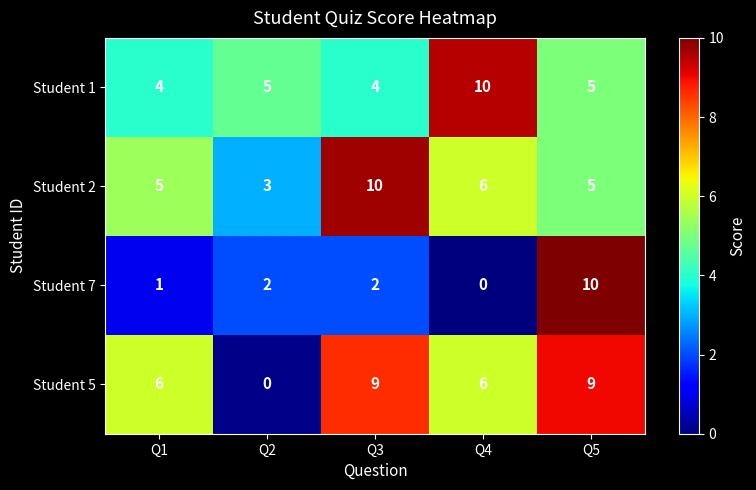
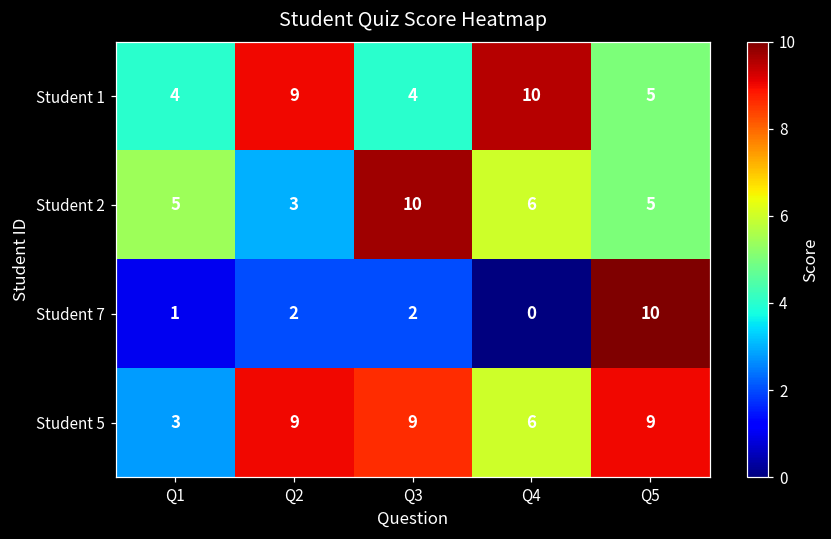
Student 1, Q2: 5 -> 9
Student 5, Q1: 6 -> 3
Student 5, Q2: 0 -> 9
